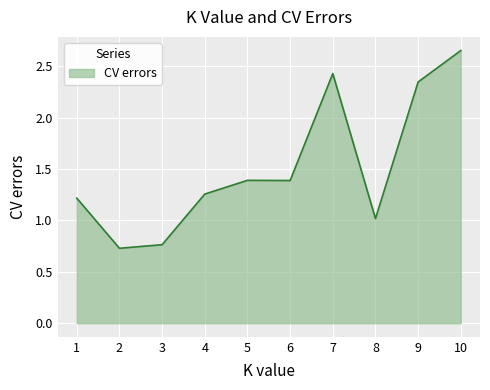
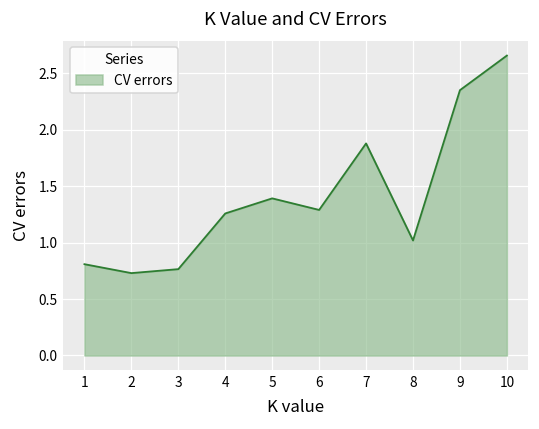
1: 1.22 -> 0.81
6: 1.39 -> 1.29
7: 2.43 -> 1.88
